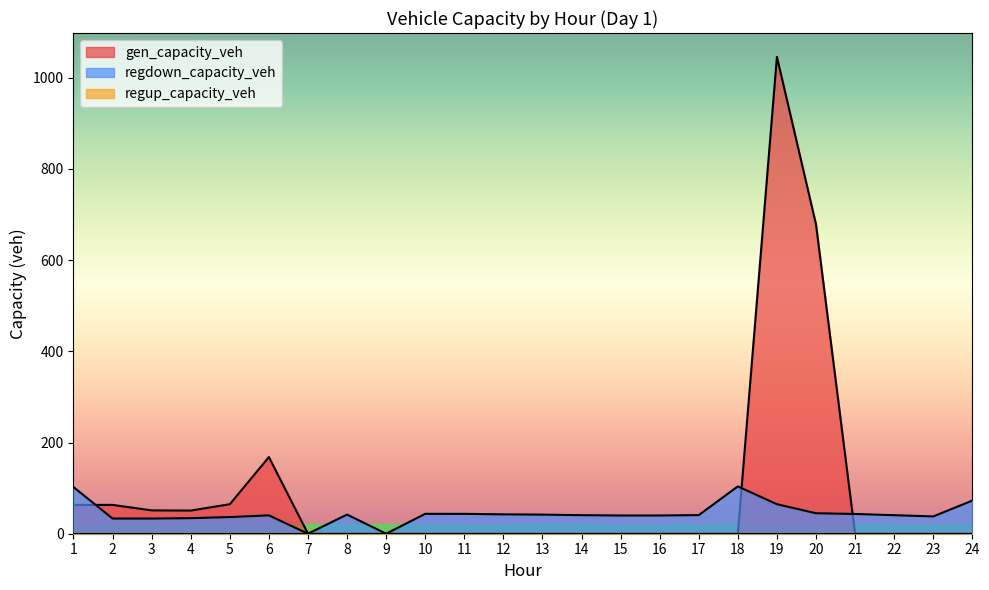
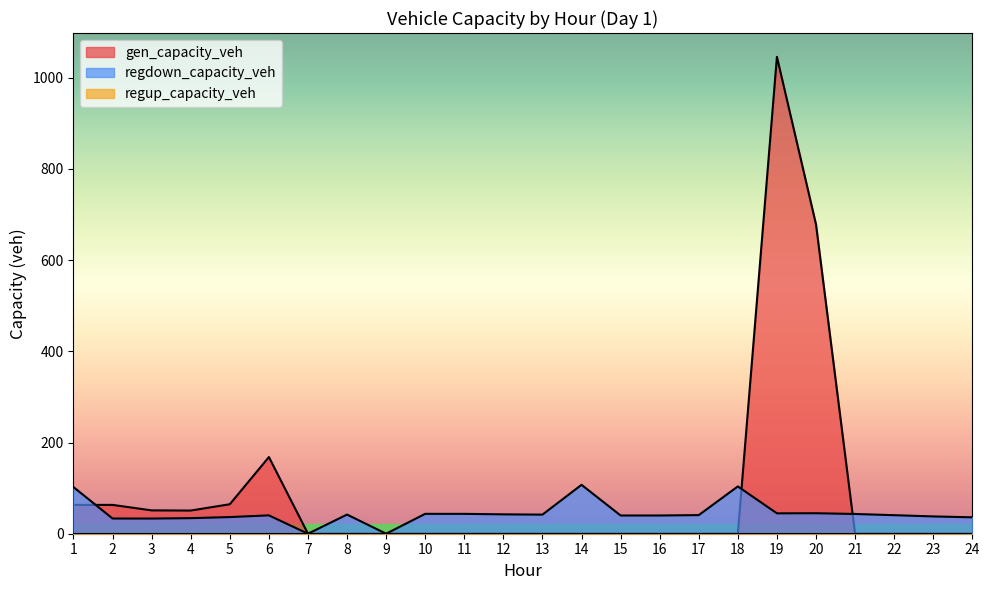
regdown_capacity_veh, 14: 40 -> 110
regdown_capacity_veh, 19: 60 -> 40
regdown_capacity_veh, 24: 70 -> 40
